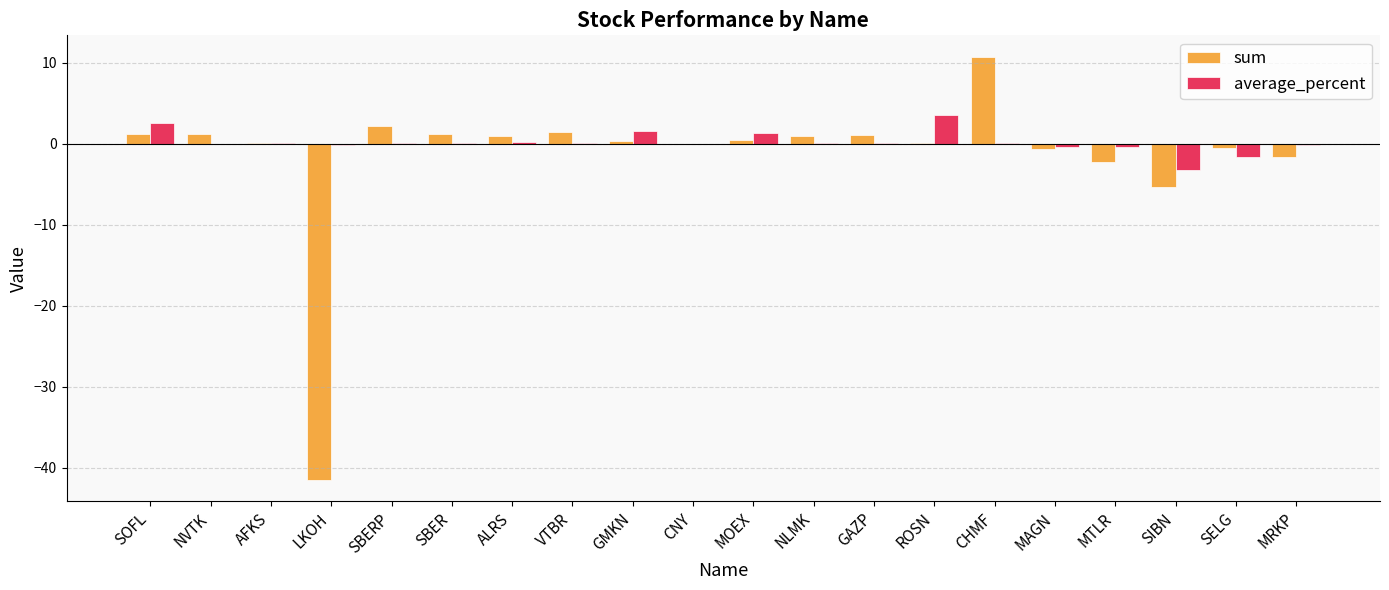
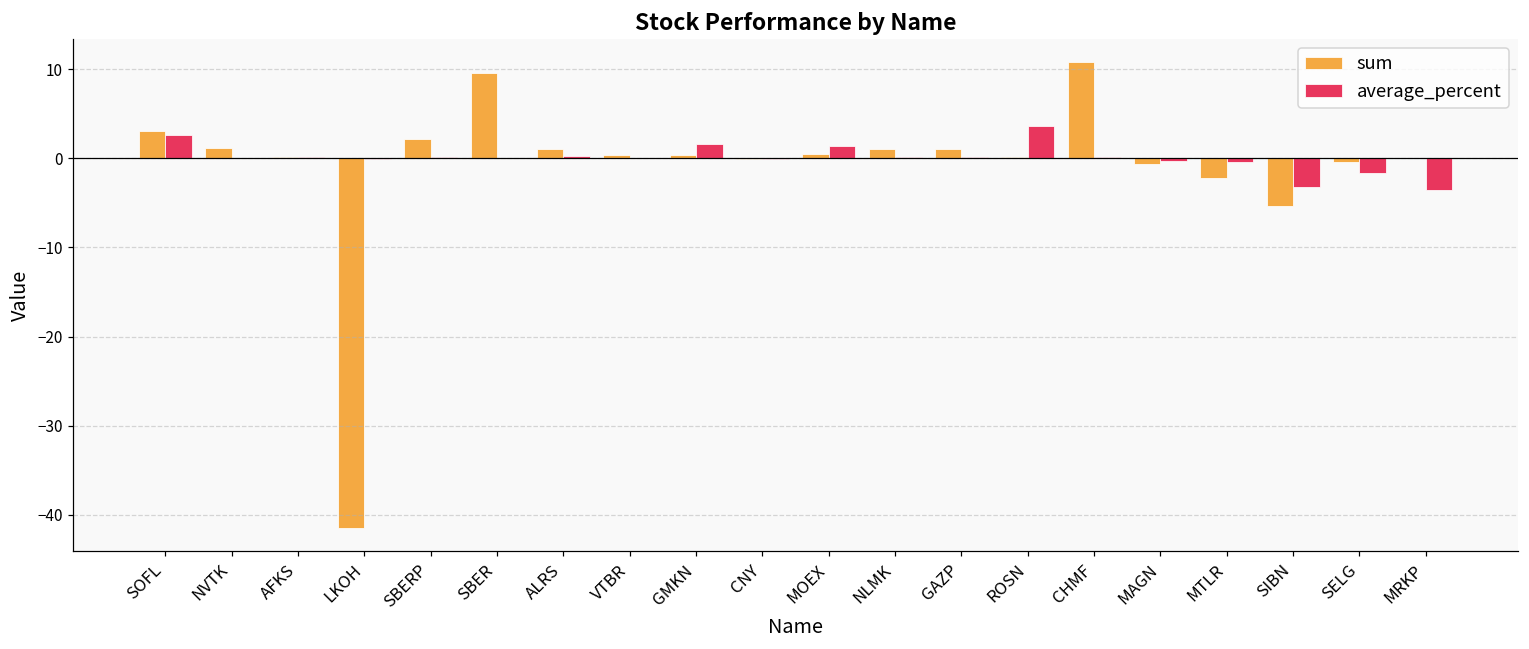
sum, SOFL: 1 -> 3
sum, SBER: 1 -> 10
sum, VTBR: 2 -> 0
sum, MRKP: -2 -> 0
average_percent, MRKP: 0 -> -4
